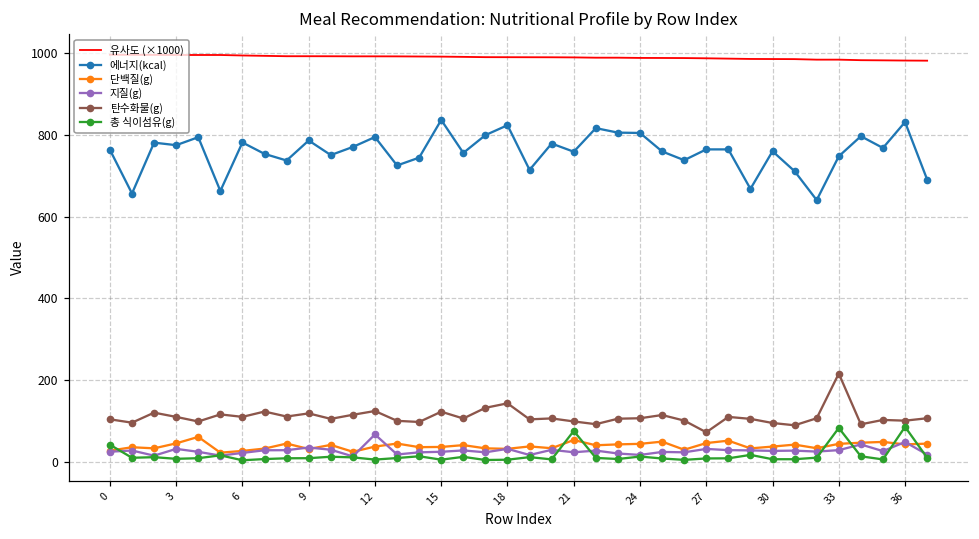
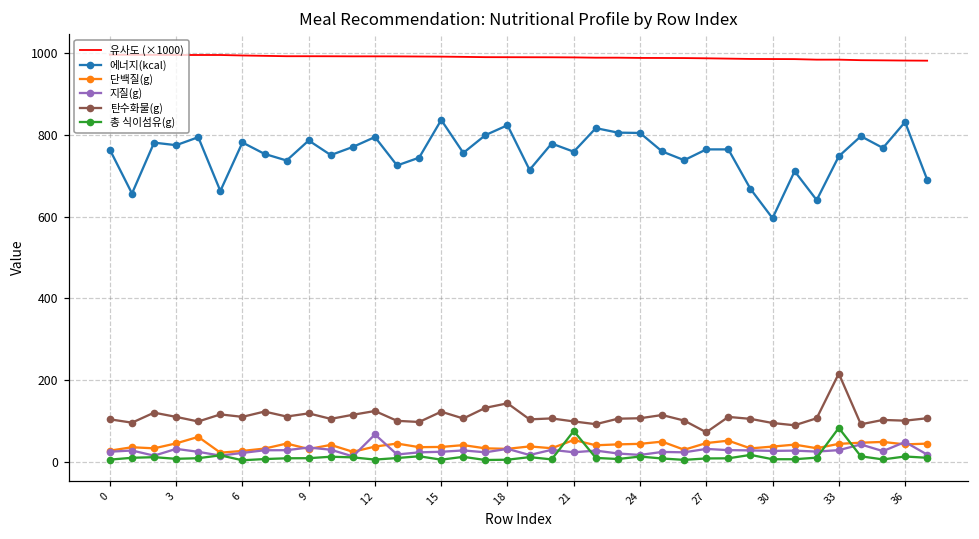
총 식이섬유(g), 0: 40 -> 10
에너지(kcal), 30: 760 -> 600
총 식이섬유(g), 36: 90 -> 10
